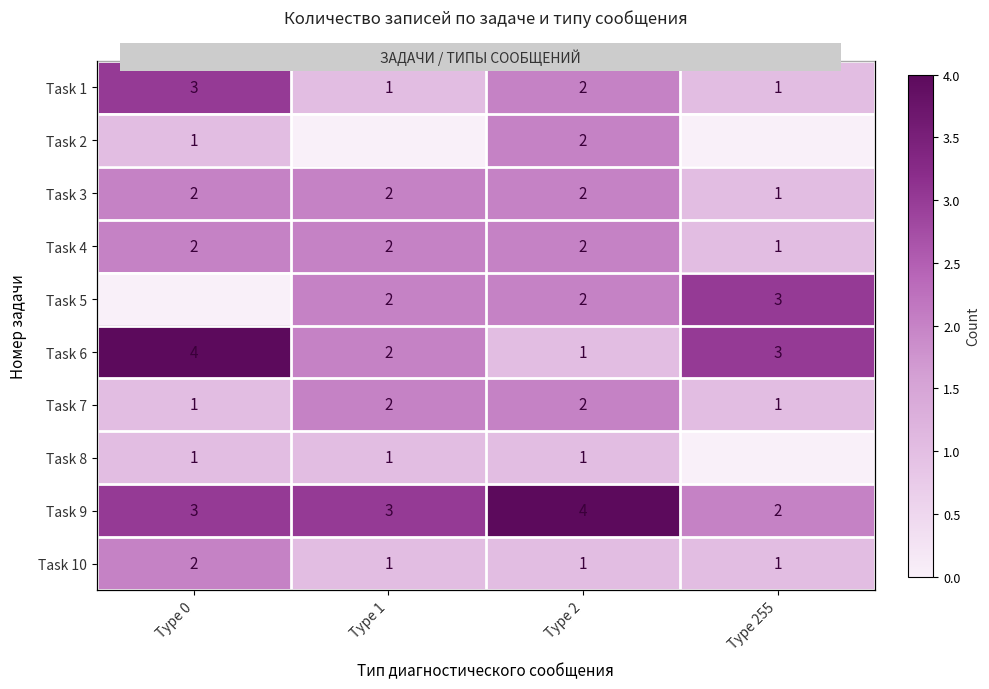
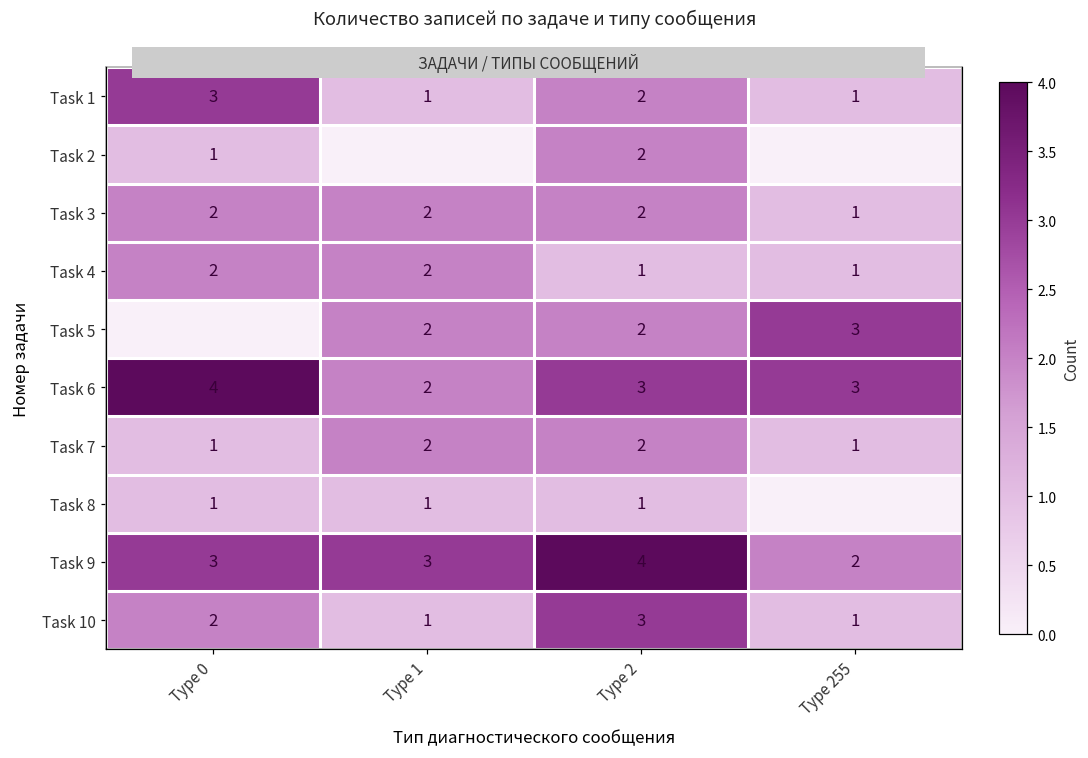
Task 4, Type 2: 2 -> 1
Task 6, Type 2: 1 -> 3
Task 10, Type 2: 1 -> 3
